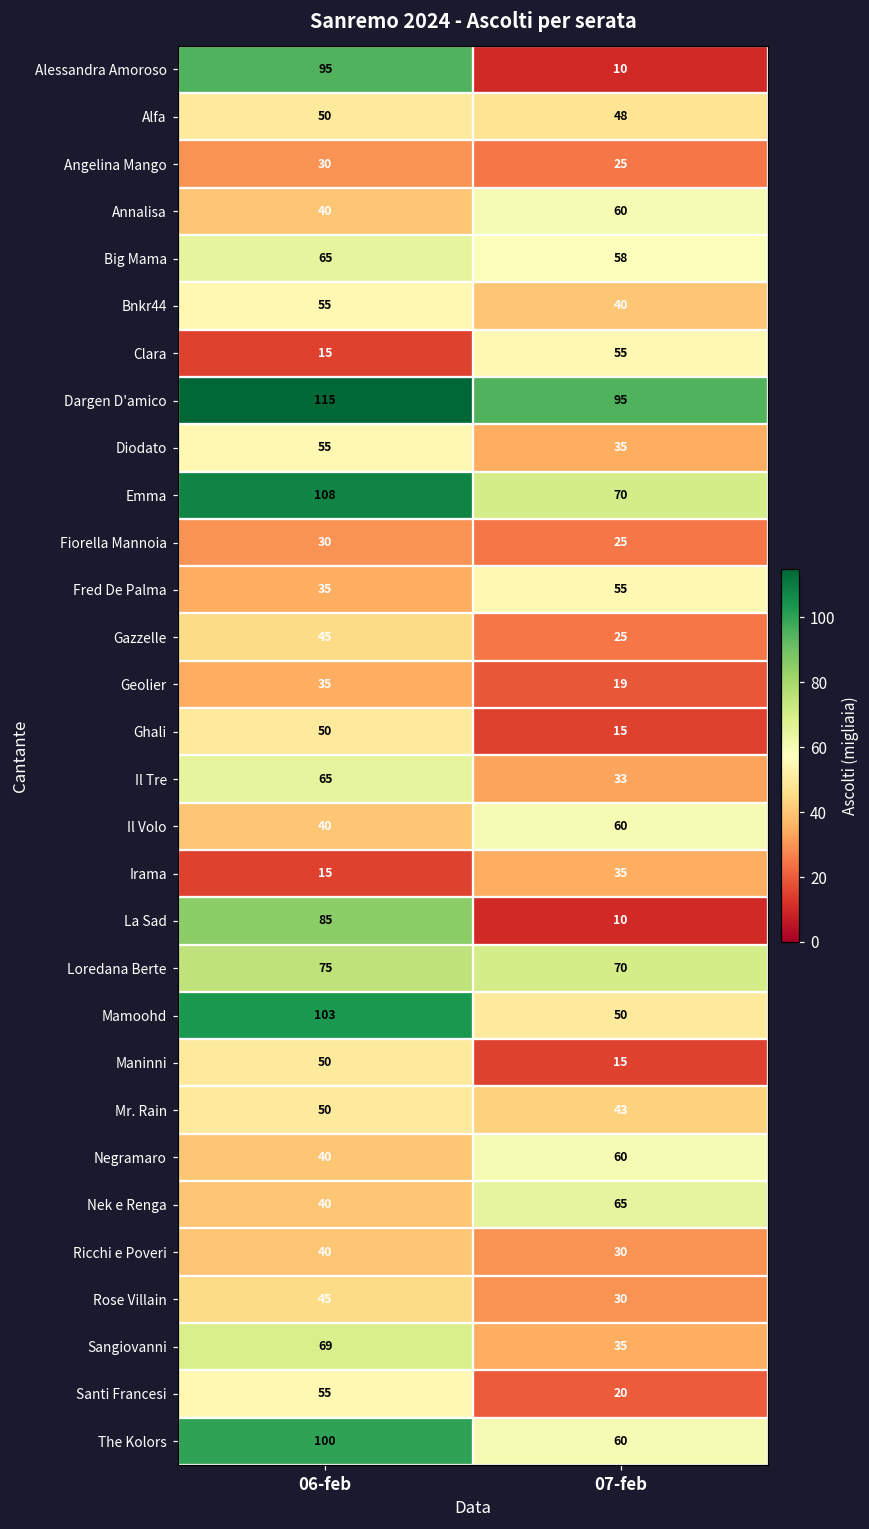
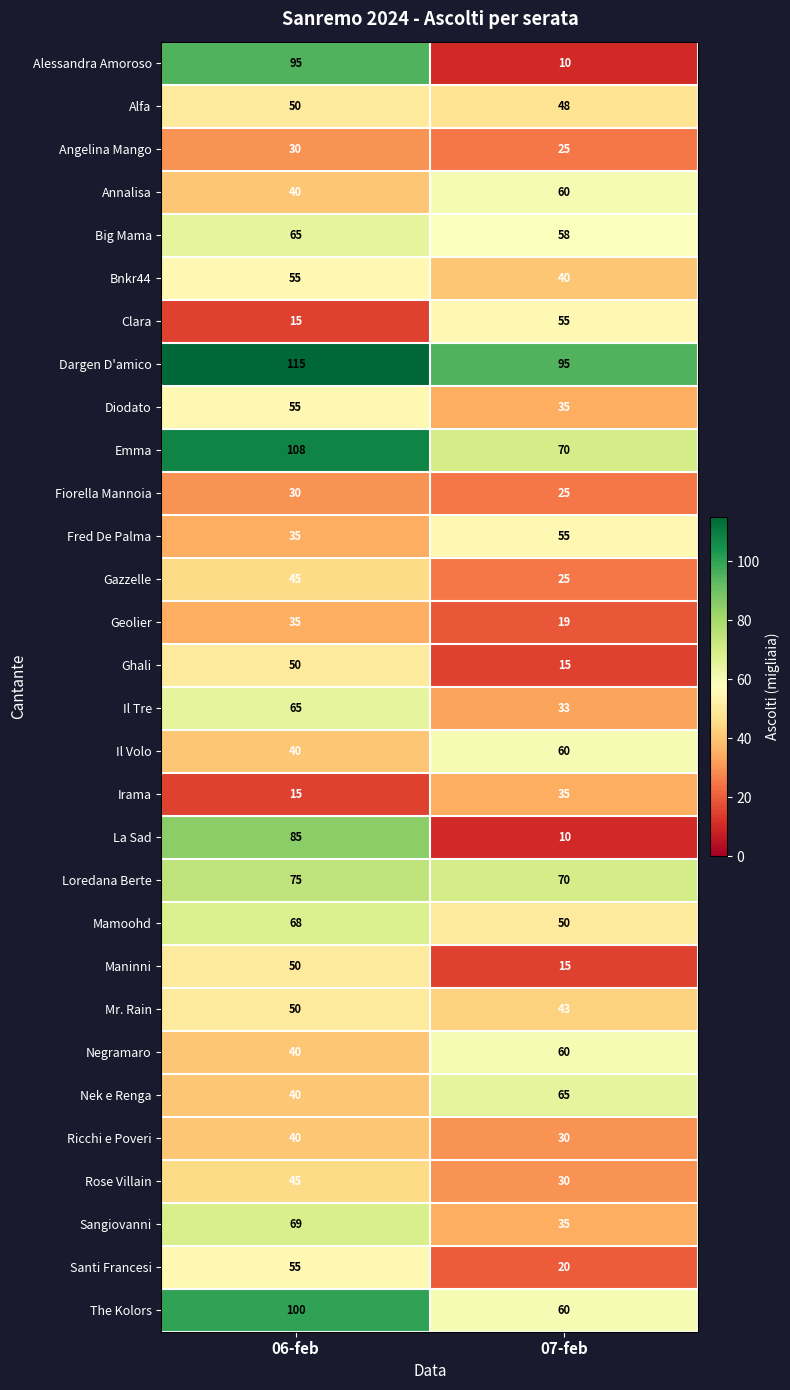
Mamoohd, 06-feb: 103 -> 68
